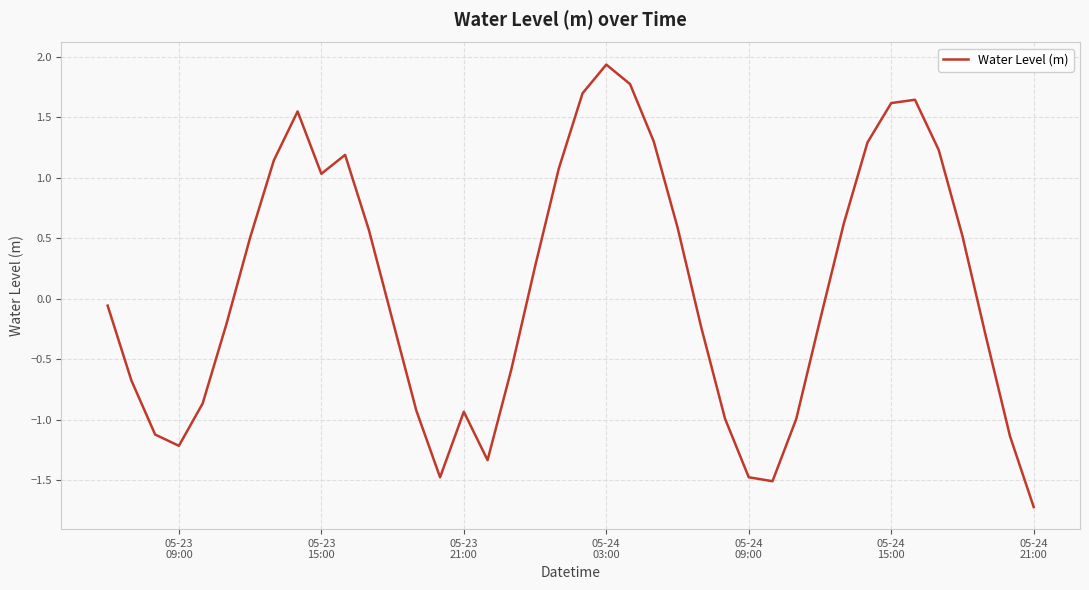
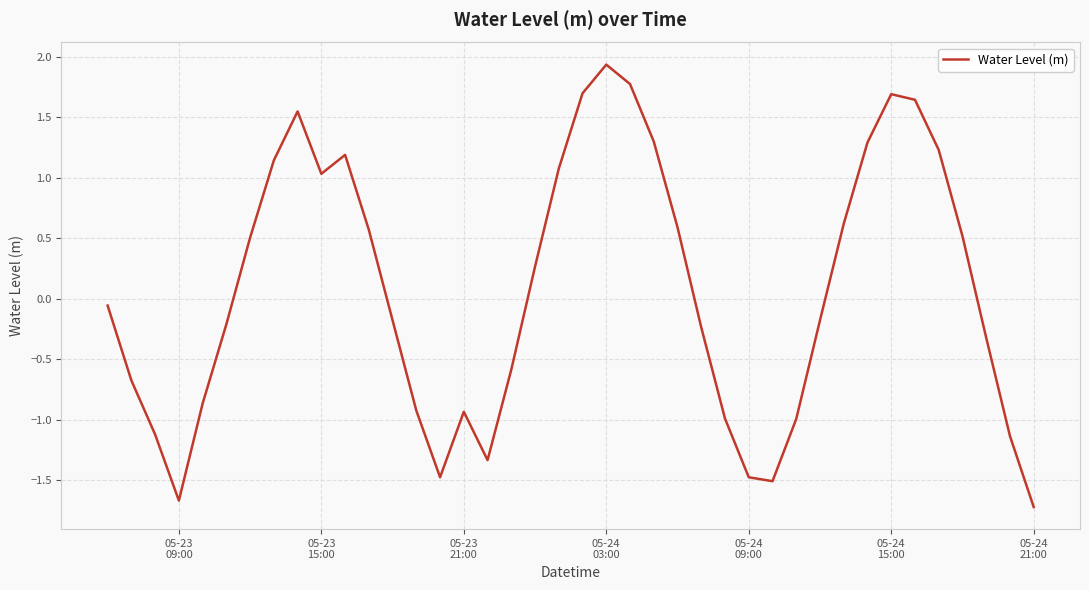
05-23 09:00: -1.22 -> -1.67
05-24 15:00: 1.62 -> 1.69
